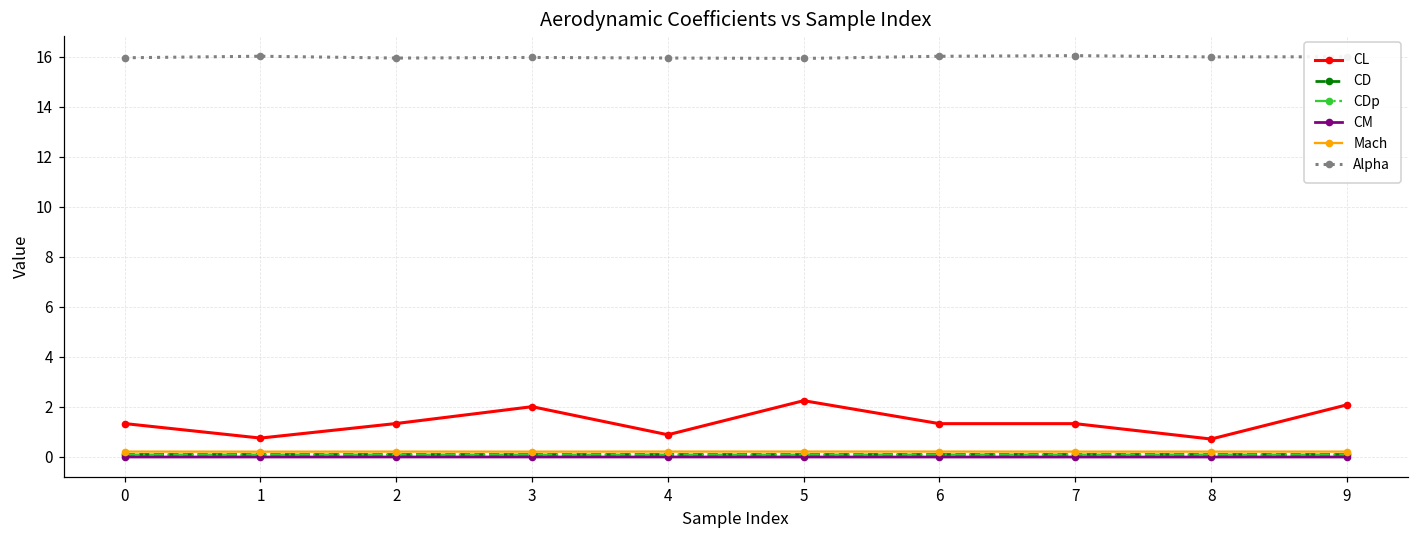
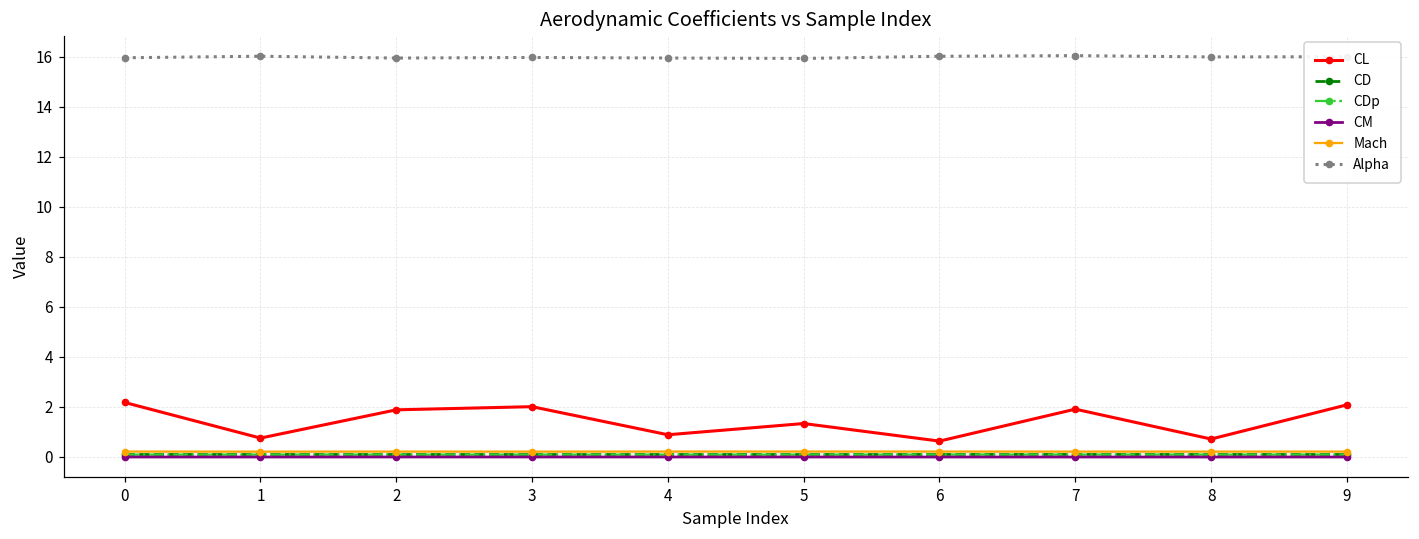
CL, 0: 1.3 -> 2.2
CL, 2: 1.3 -> 1.9
CL, 5: 2.2 -> 1.3
CL, 6: 1.3 -> 0.6
CL, 7: 1.3 -> 1.9
